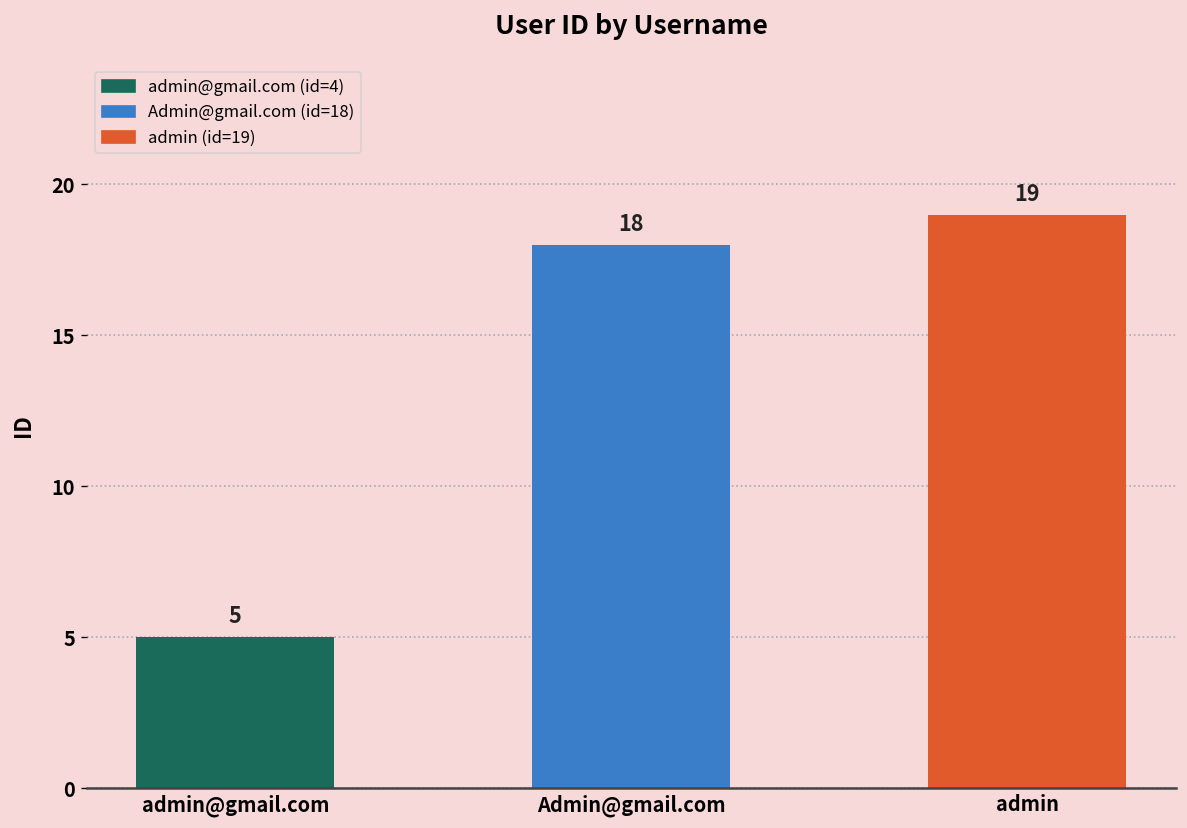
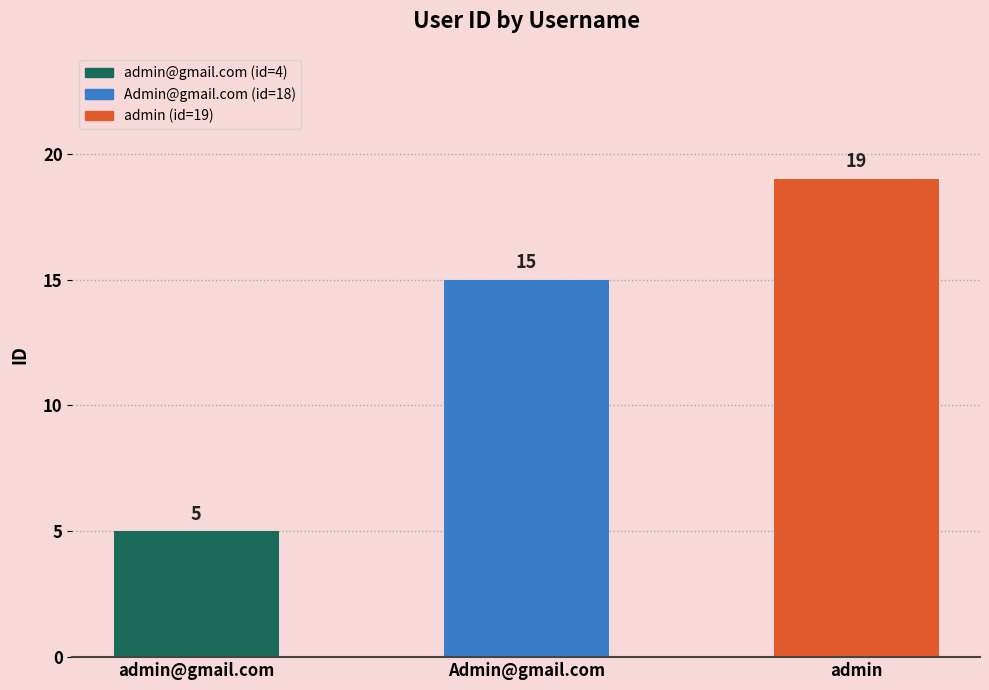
Admin@gmail.com: 18 -> 15
